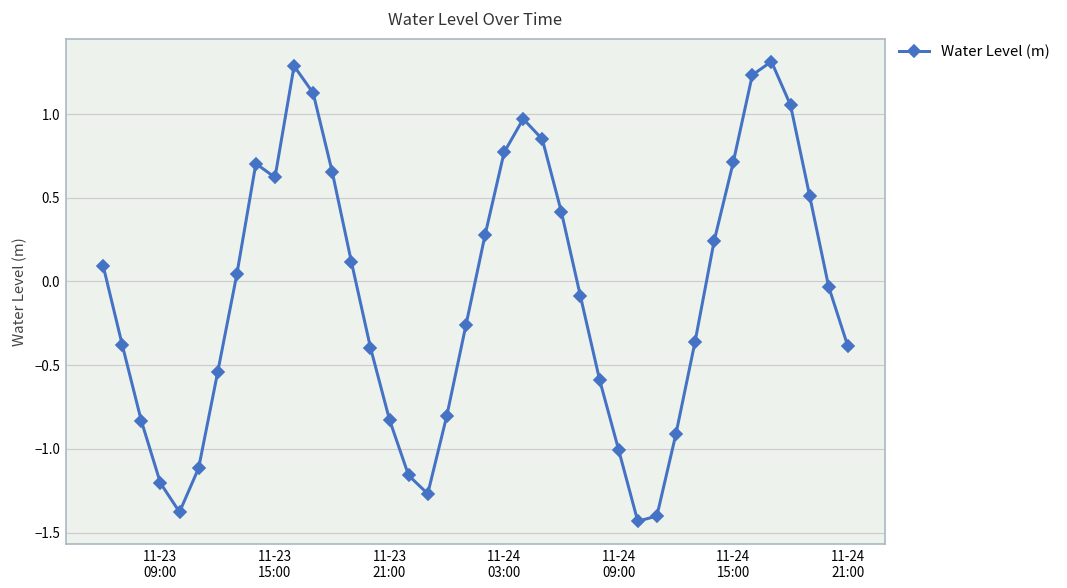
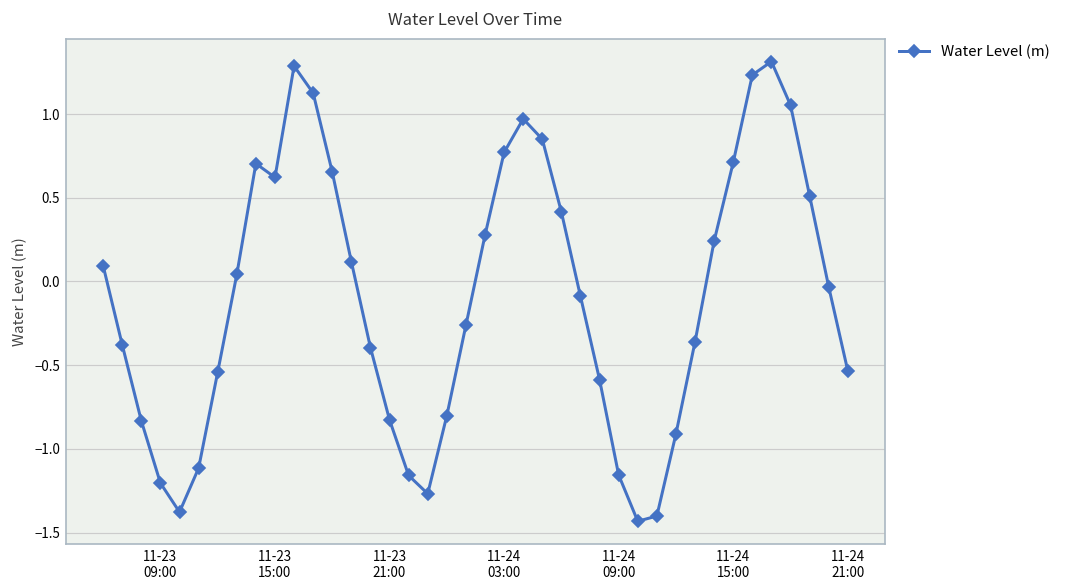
11-24 09:00: -1.01 -> -1.16
11-24 21:00: -0.39 -> -0.53
